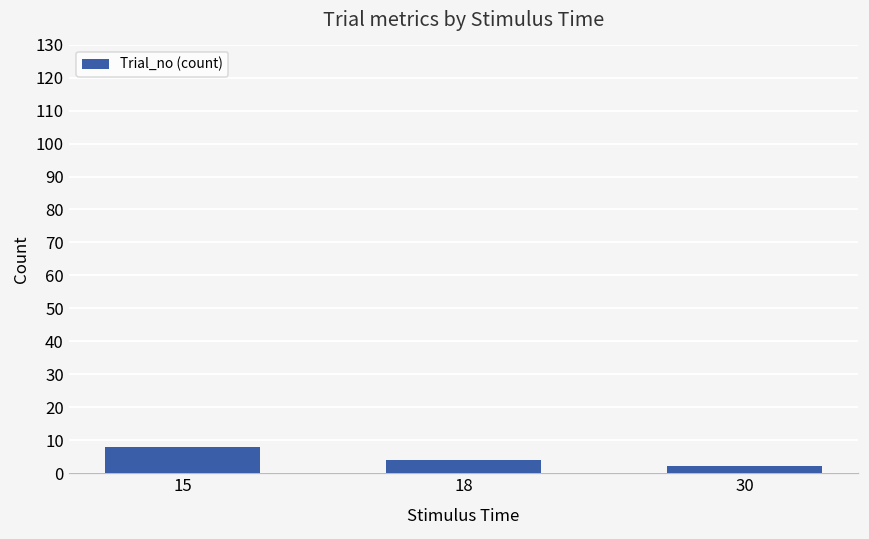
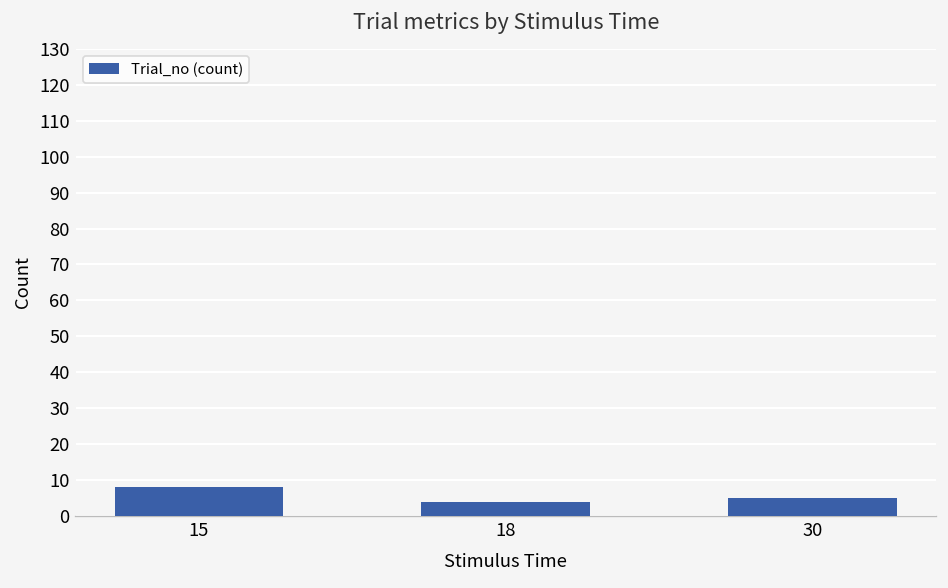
30: 2 -> 5
